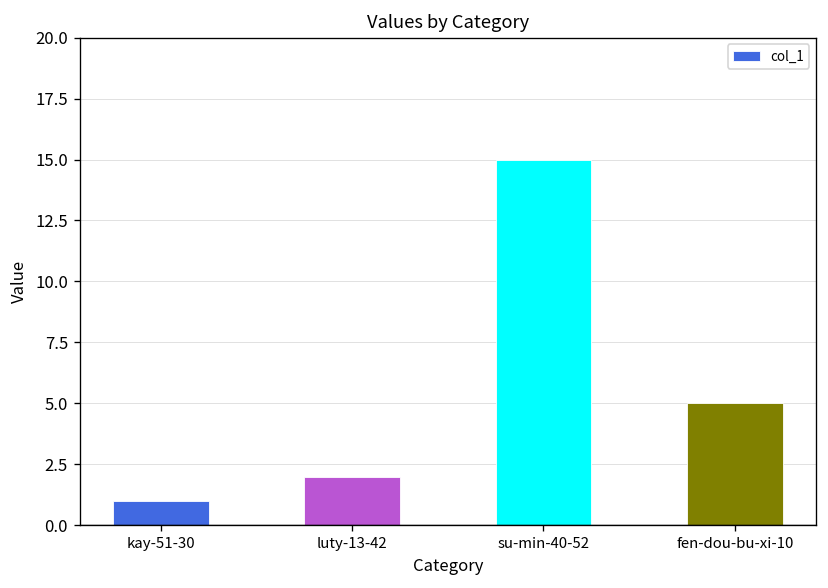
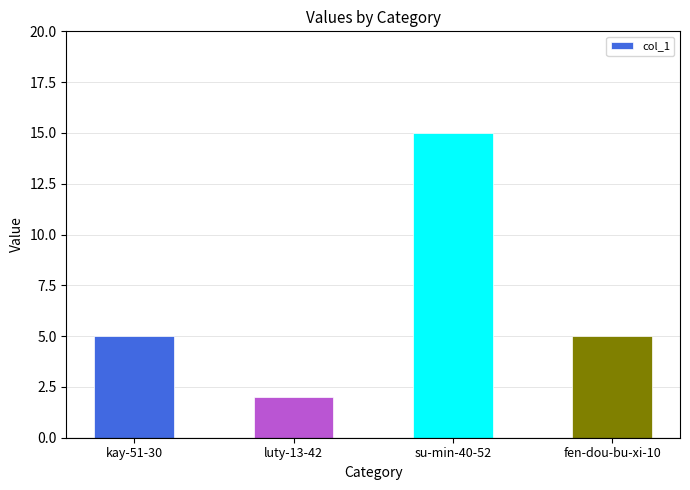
kay-51-30: 1 -> 5
